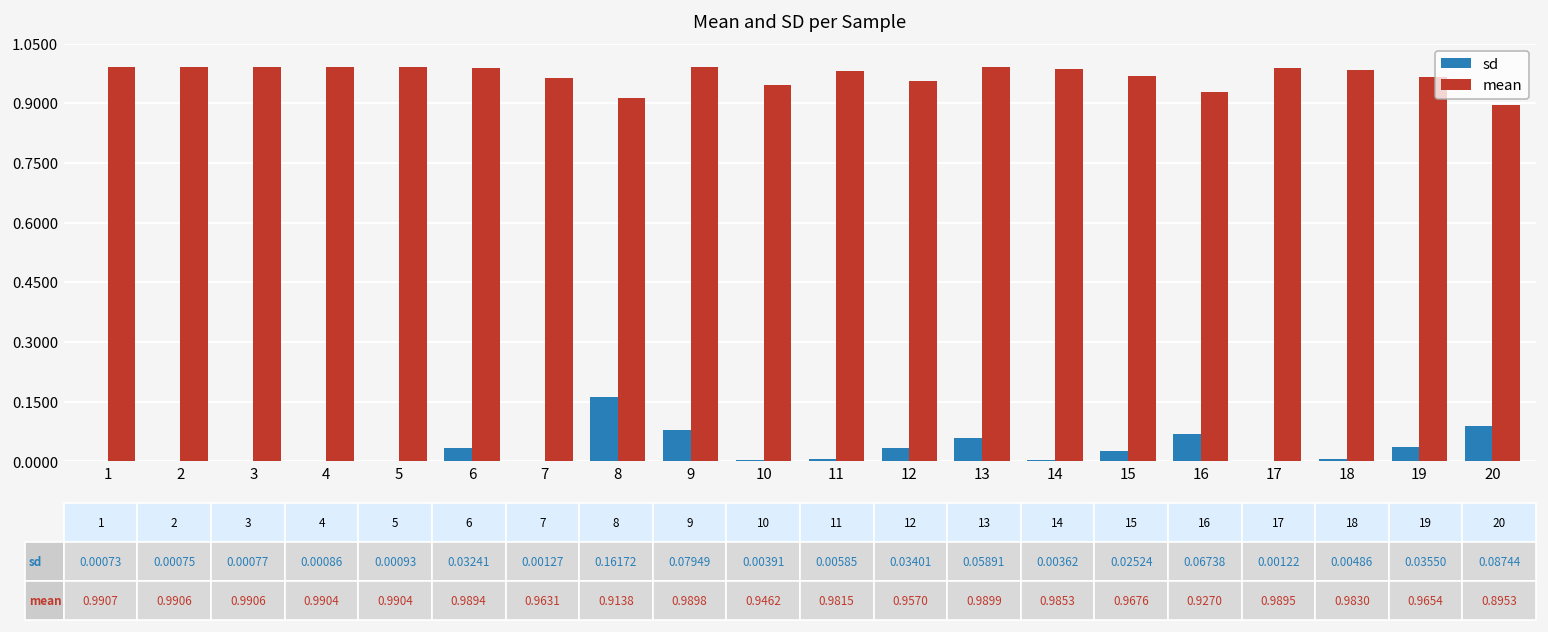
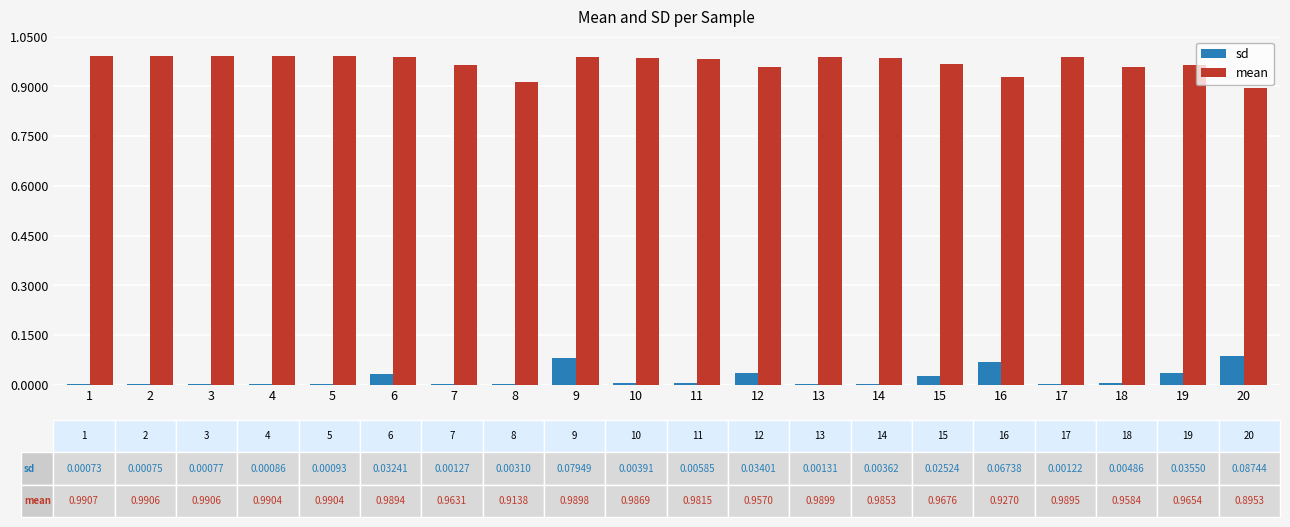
sd, 8: 0.16172 -> 0.00310
mean, 10: 0.9462 -> 0.9869
sd, 13: 0.05891 -> 0.00131
mean, 18: 0.9830 -> 0.9584
